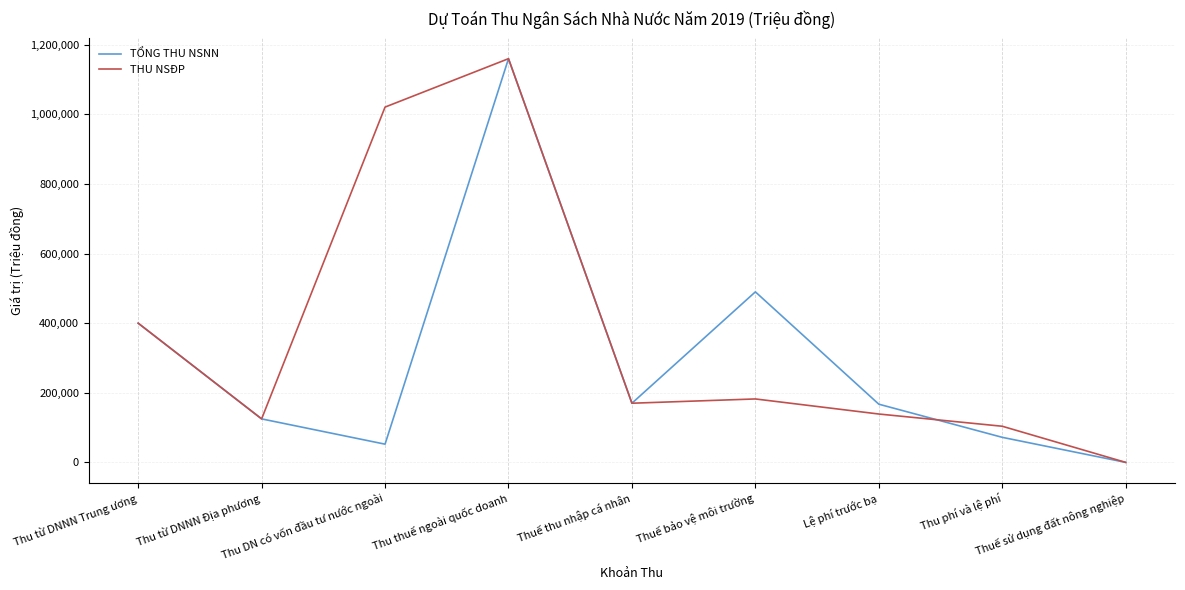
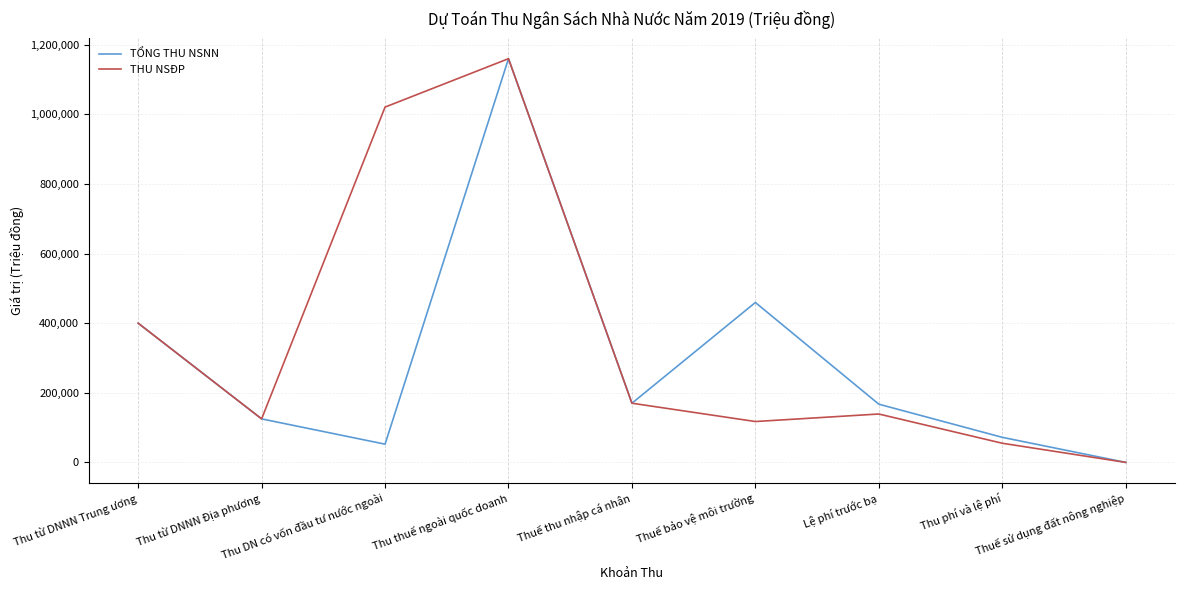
TỔNG THU NSNN, Thuế bảo vệ môi trường: 490,000 -> 460,000
THU NSĐP, Thuế bảo vệ môi trường: 180,000 -> 120,000
THU NSĐP, Thu phí và lệ phí: 100,000 -> 60,000
